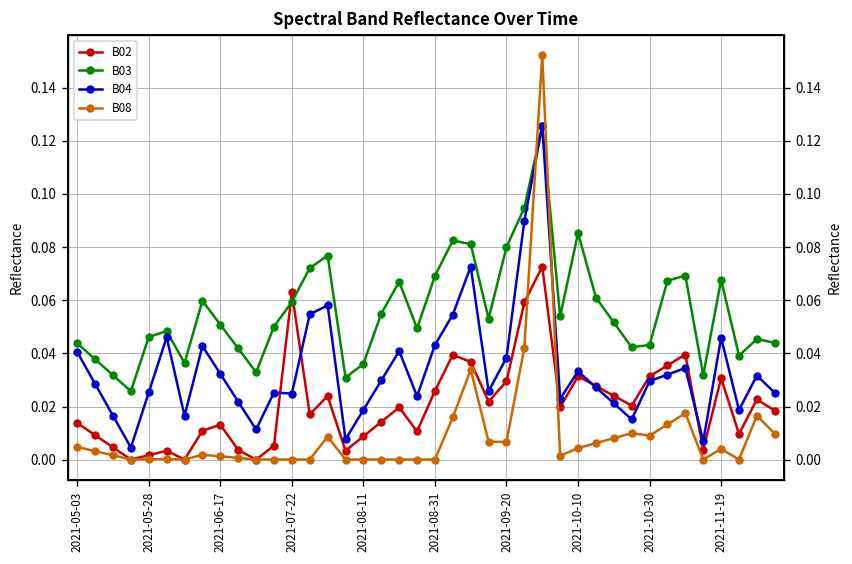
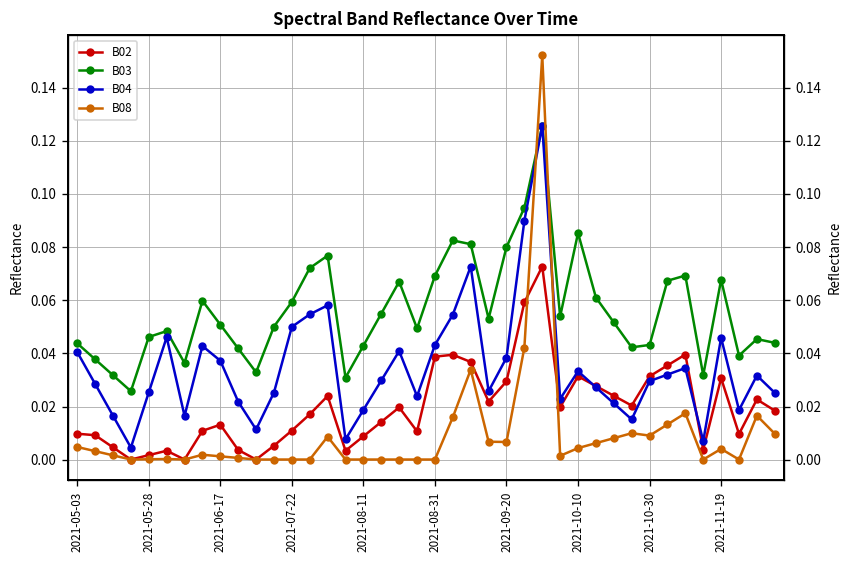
B02, 2021-05-03: 0.014 -> 0.010
B04, 2021-06-17: 0.032 -> 0.037
B02, 2021-07-22: 0.063 -> 0.011
B04, 2021-07-22: 0.025 -> 0.050
B03, 2021-08-11: 0.036 -> 0.043
B02, 2021-08-31: 0.026 -> 0.039
